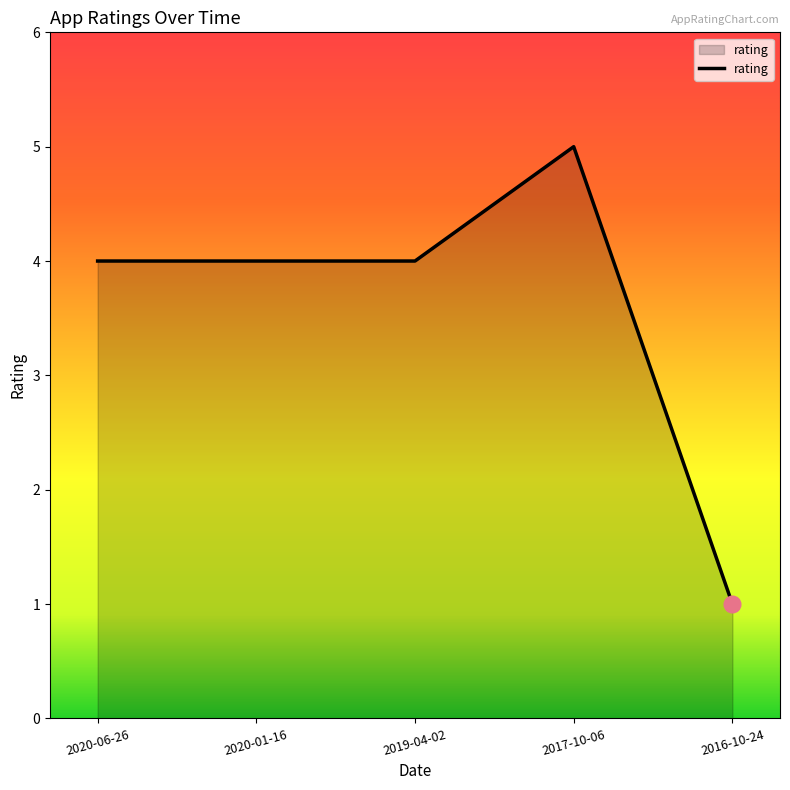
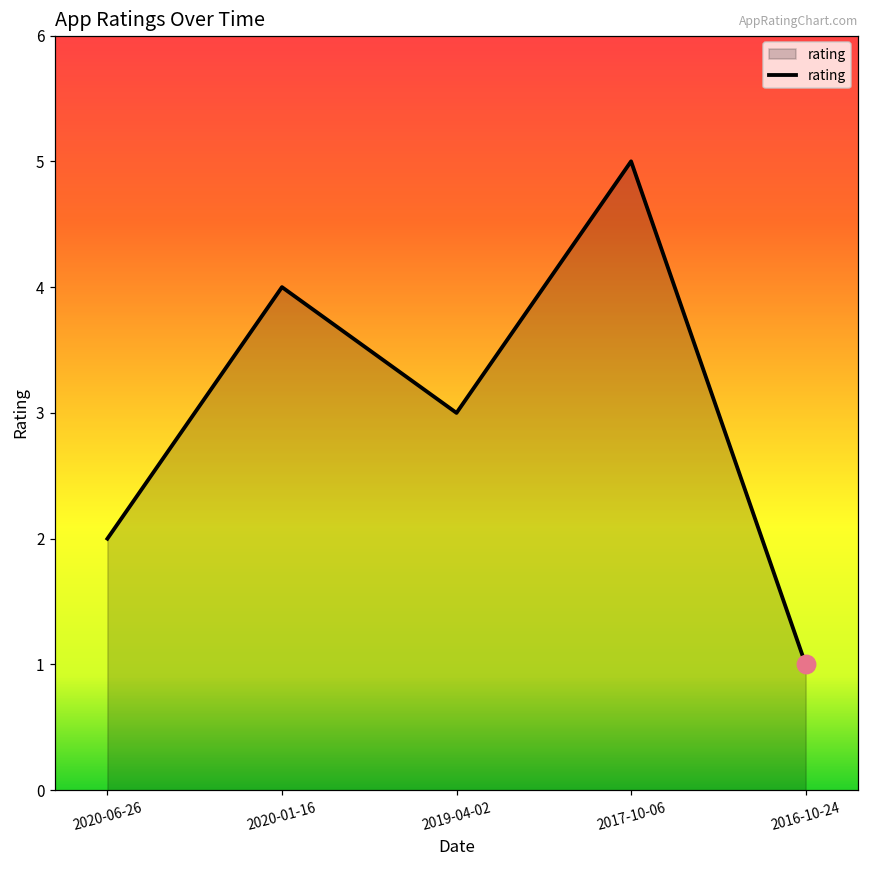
rating, 2020-06-26: 4 -> 2
rating, 2019-04-02: 4 -> 3
